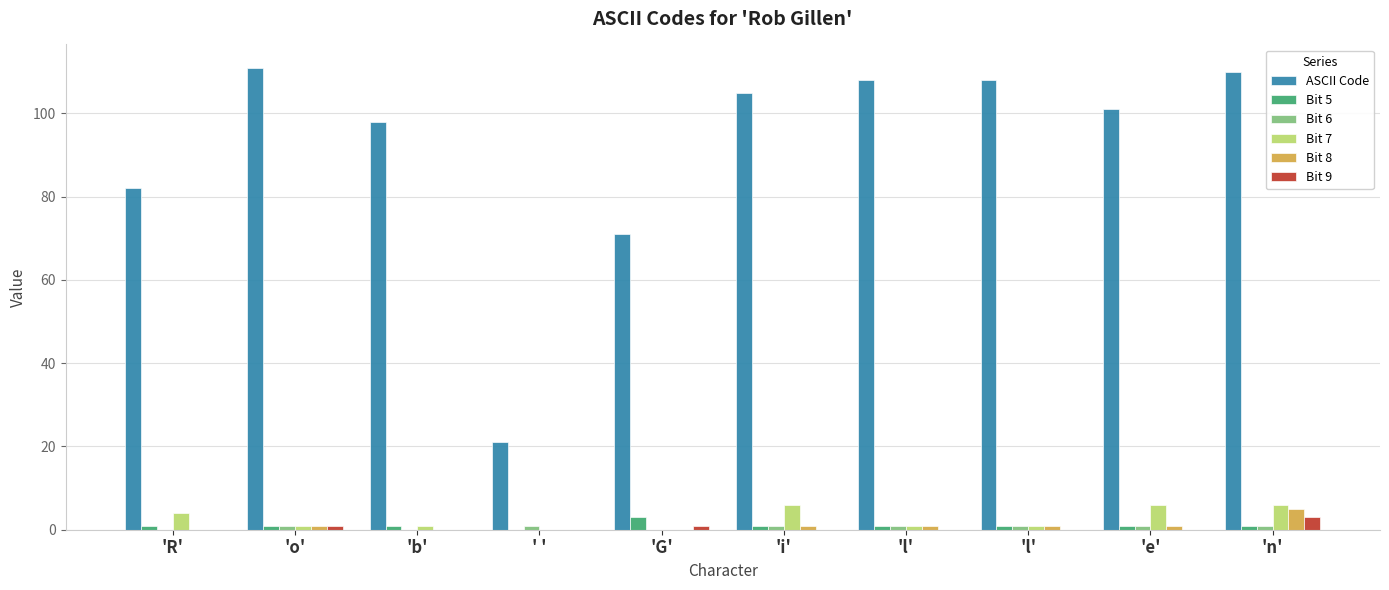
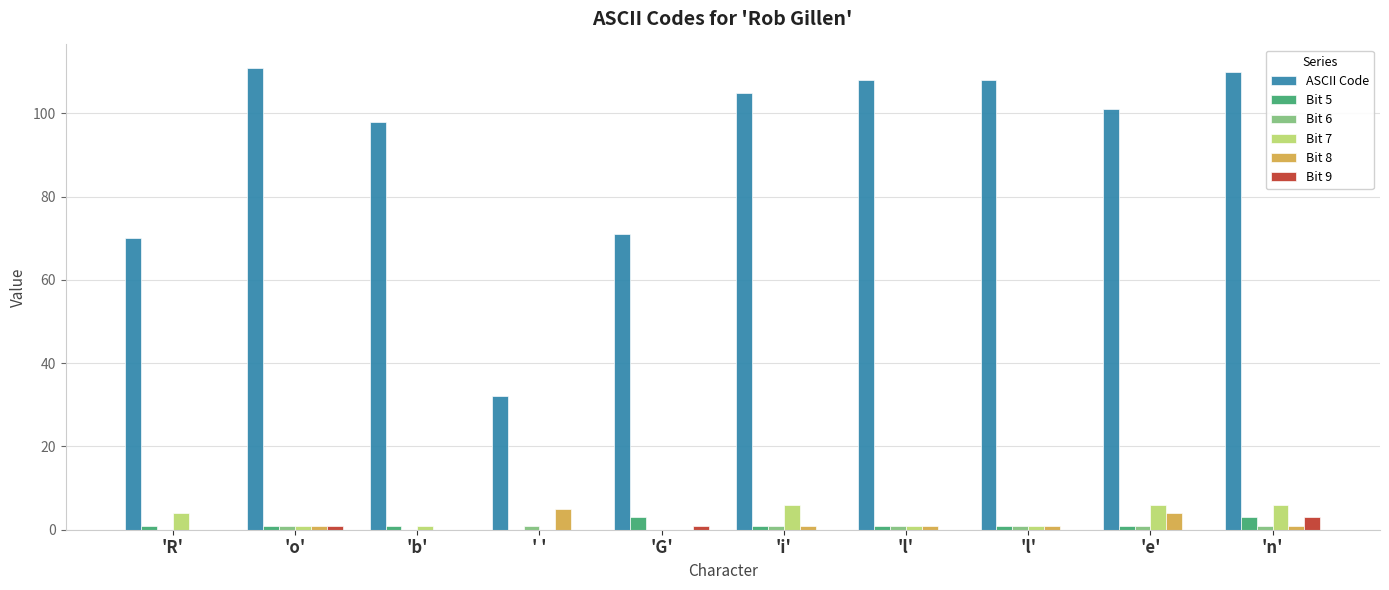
ASCII Code, 'R': 82 -> 70
ASCII Code, ' ': 21 -> 32
Bit 8, ' ': 0 -> 5
Bit 8, 'e': 1 -> 4
Bit 5, 'n': 1 -> 3
Bit 8, 'n': 5 -> 1
